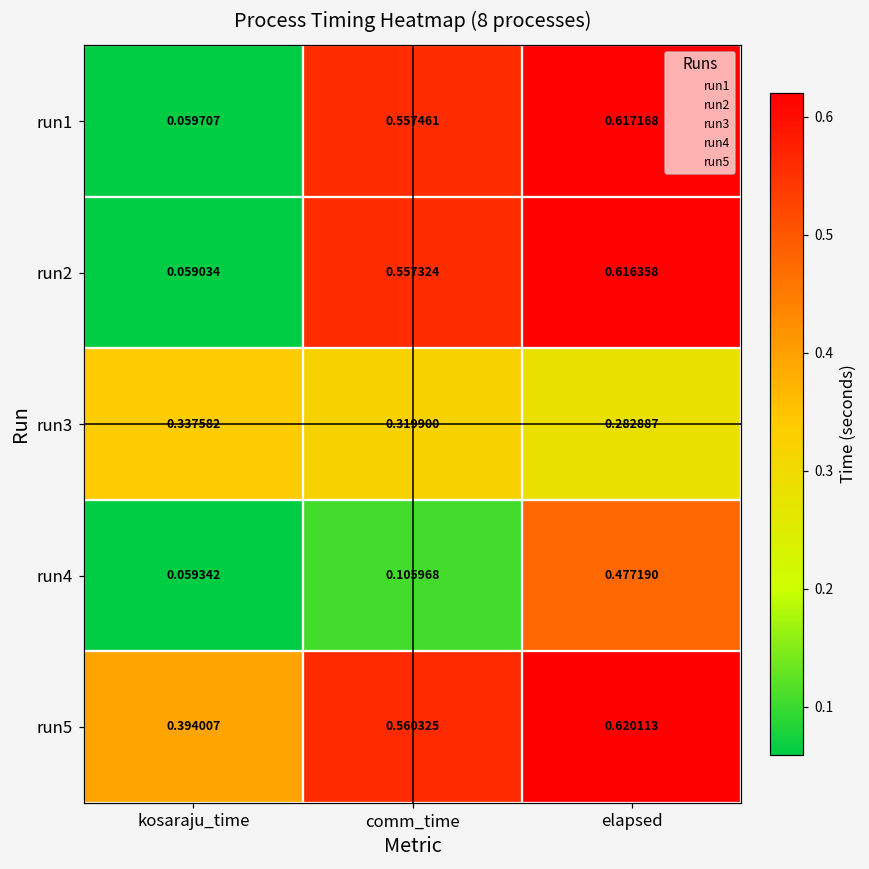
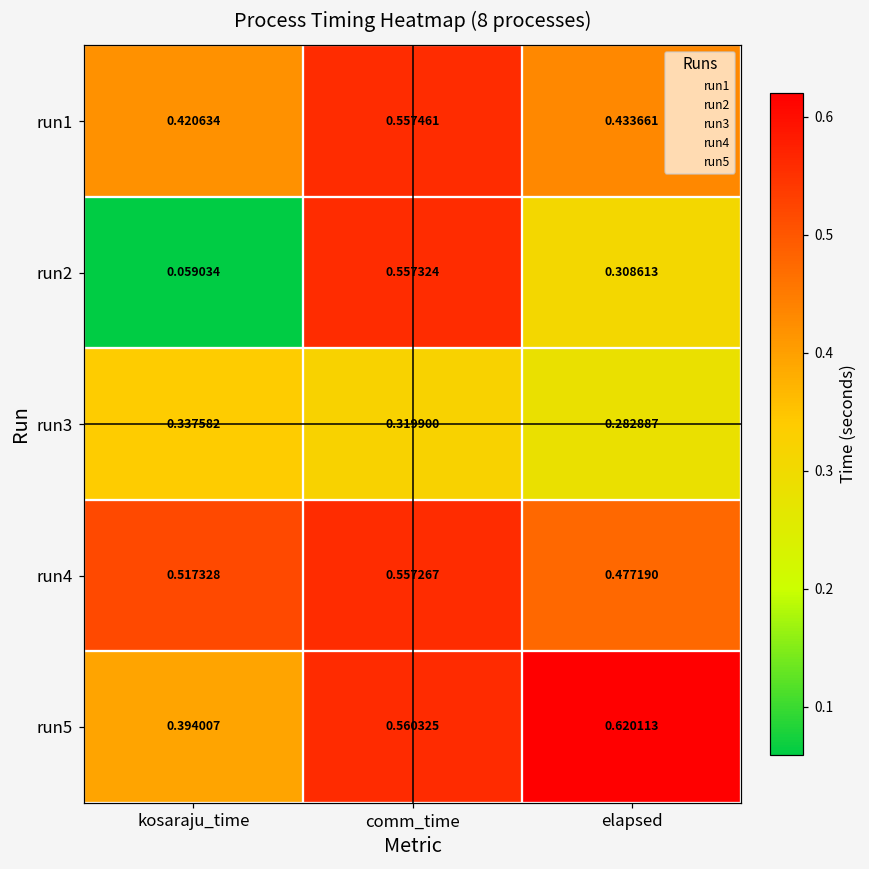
run1, kosaraju_time: 0.059707 -> 0.420634
run1, elapsed: 0.617168 -> 0.433661
run2, elapsed: 0.616358 -> 0.308613
run4, kosaraju_time: 0.059342 -> 0.517328
run4, comm_time: 0.105968 -> 0.557267
